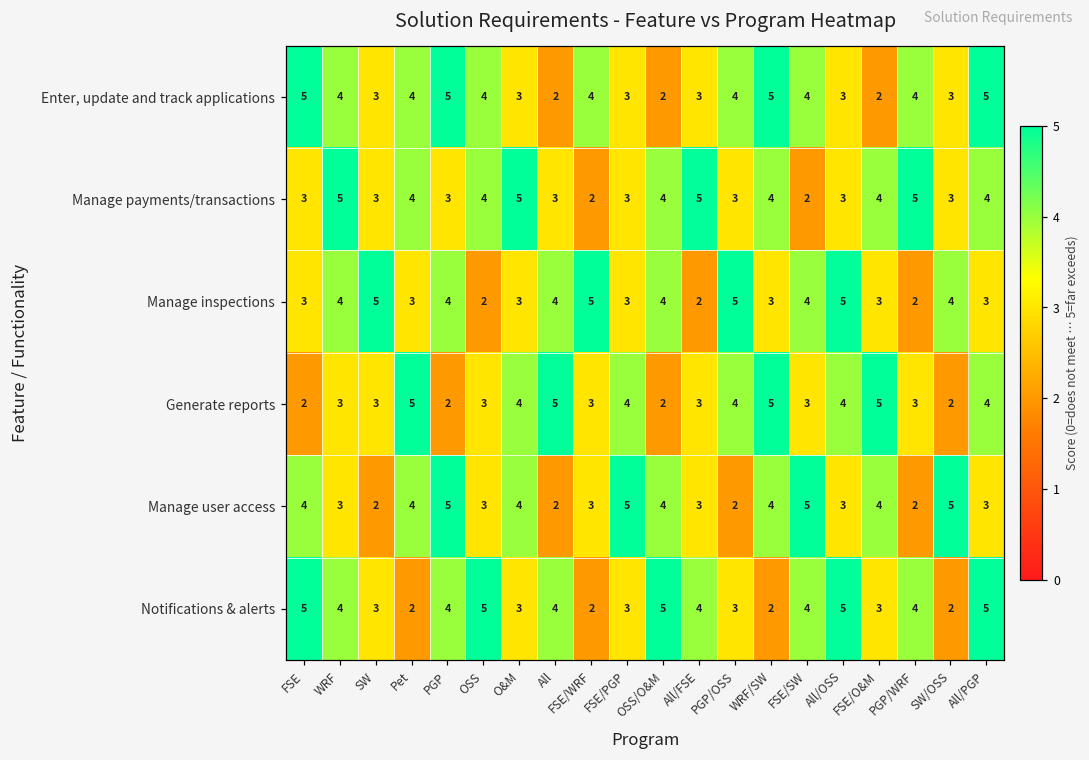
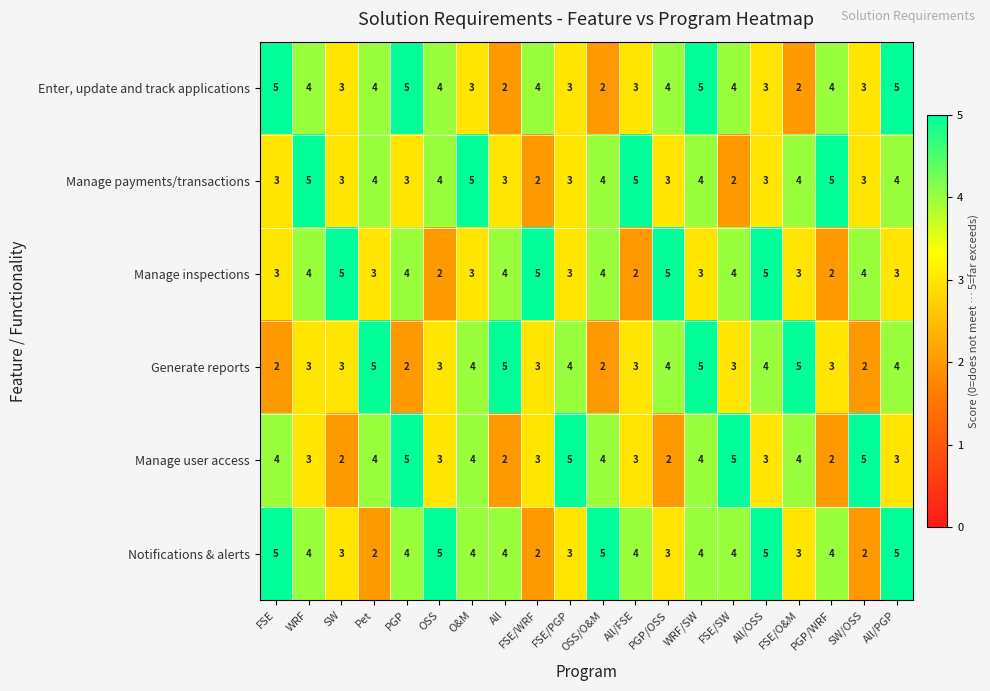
Notifications & alerts, O&M: 3 -> 4
Notifications & alerts, WRF/SW: 2 -> 4
